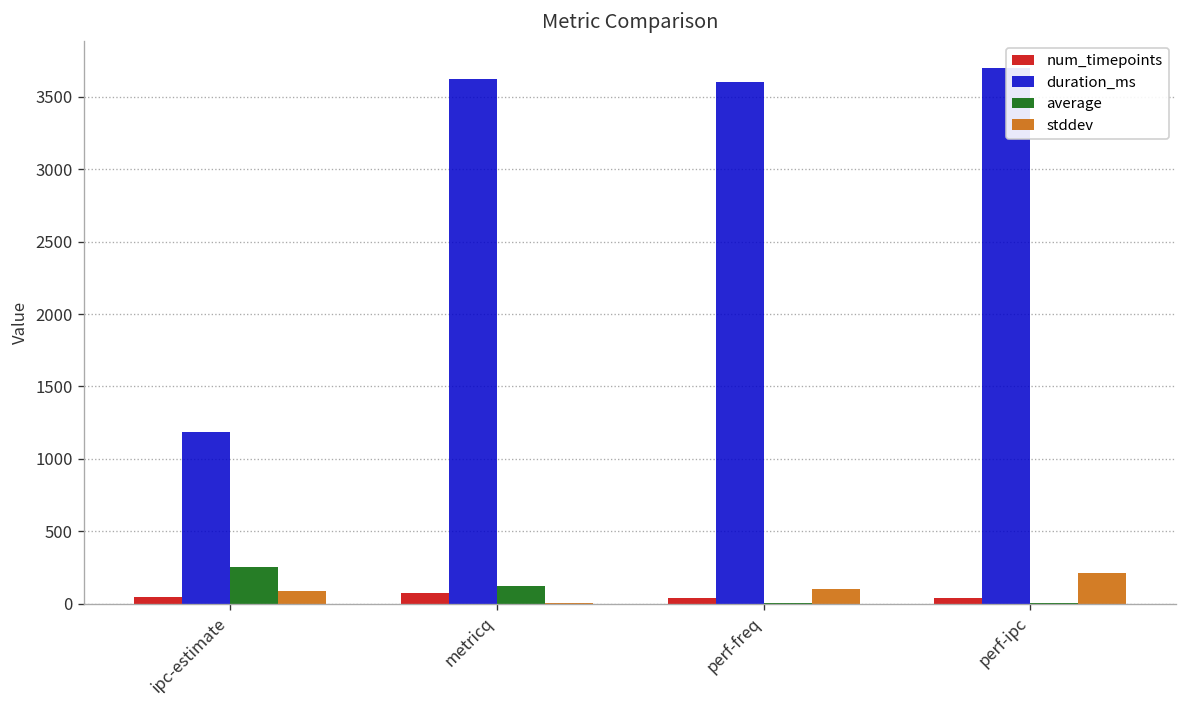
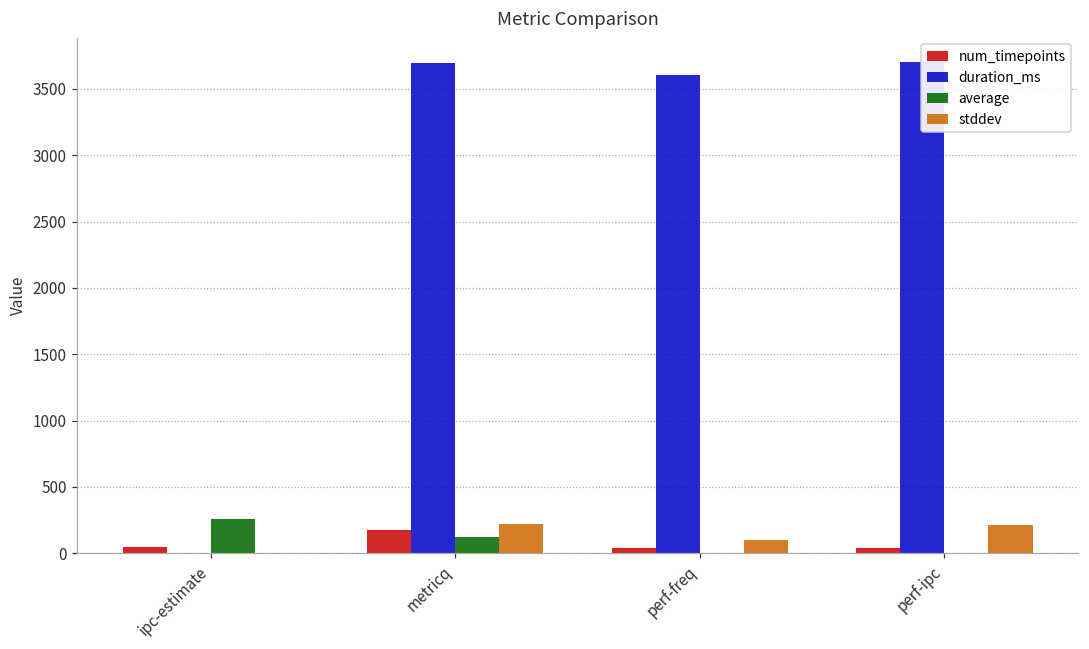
duration_ms, ipc-estimate: 1190 -> 0
stddev, ipc-estimate: 90 -> 0
num_timepoints, metricq: 70 -> 170
duration_ms, metricq: 3630 -> 3690
stddev, metricq: 0 -> 220
